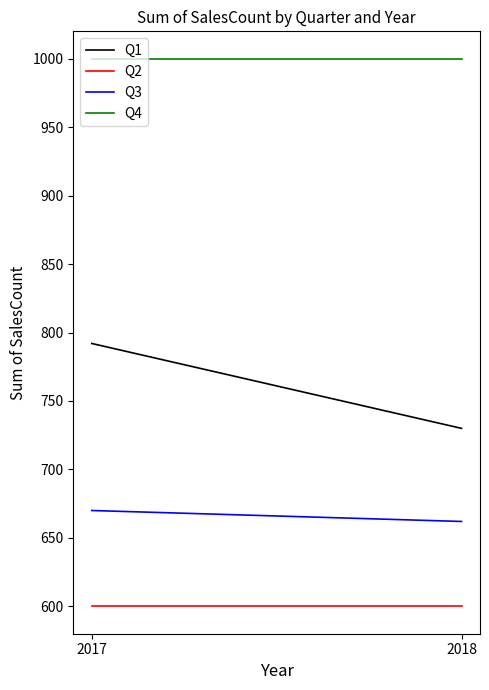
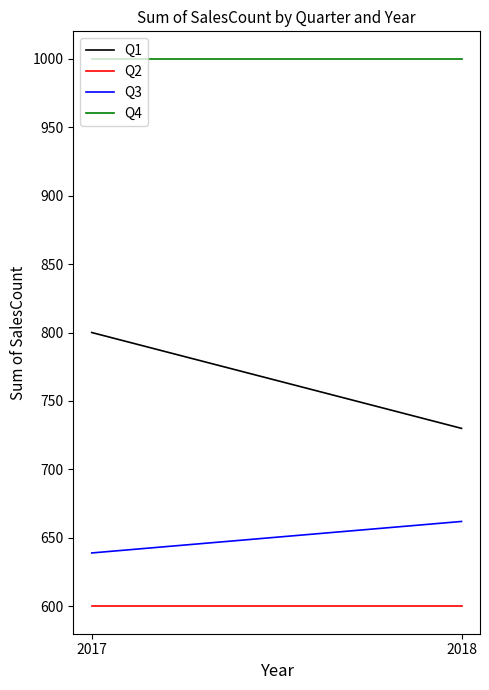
Q1, 2017: 792 -> 800
Q3, 2017: 670 -> 639
